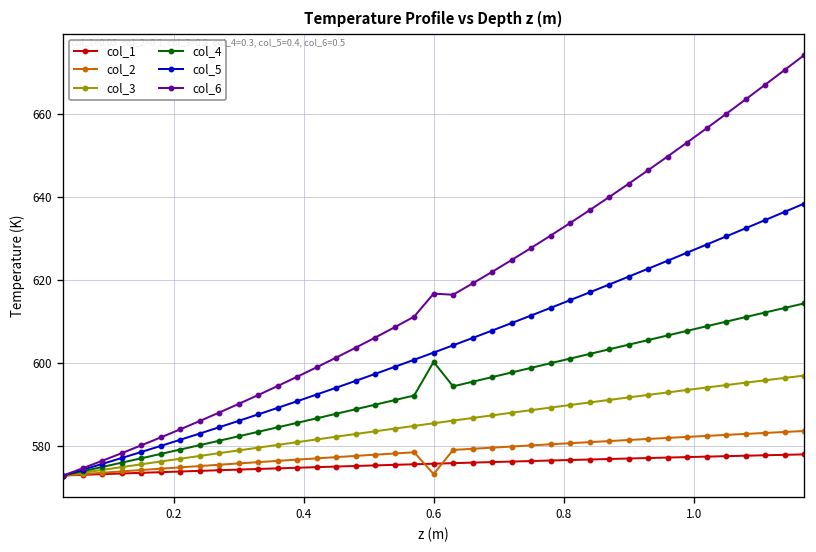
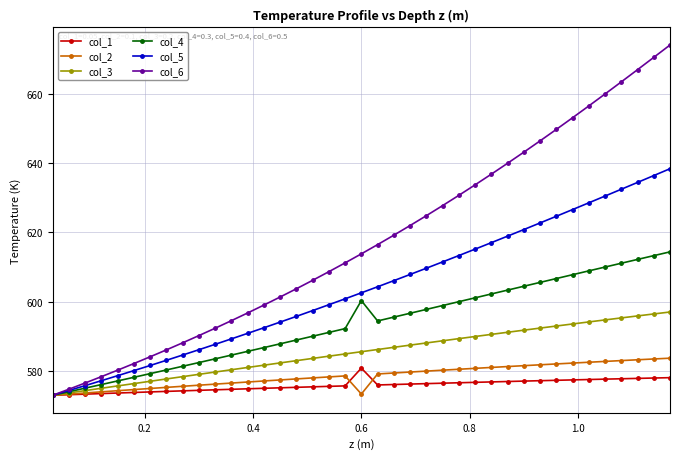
col_1, 0.6: 576 -> 581
col_6, 0.6: 617 -> 614
